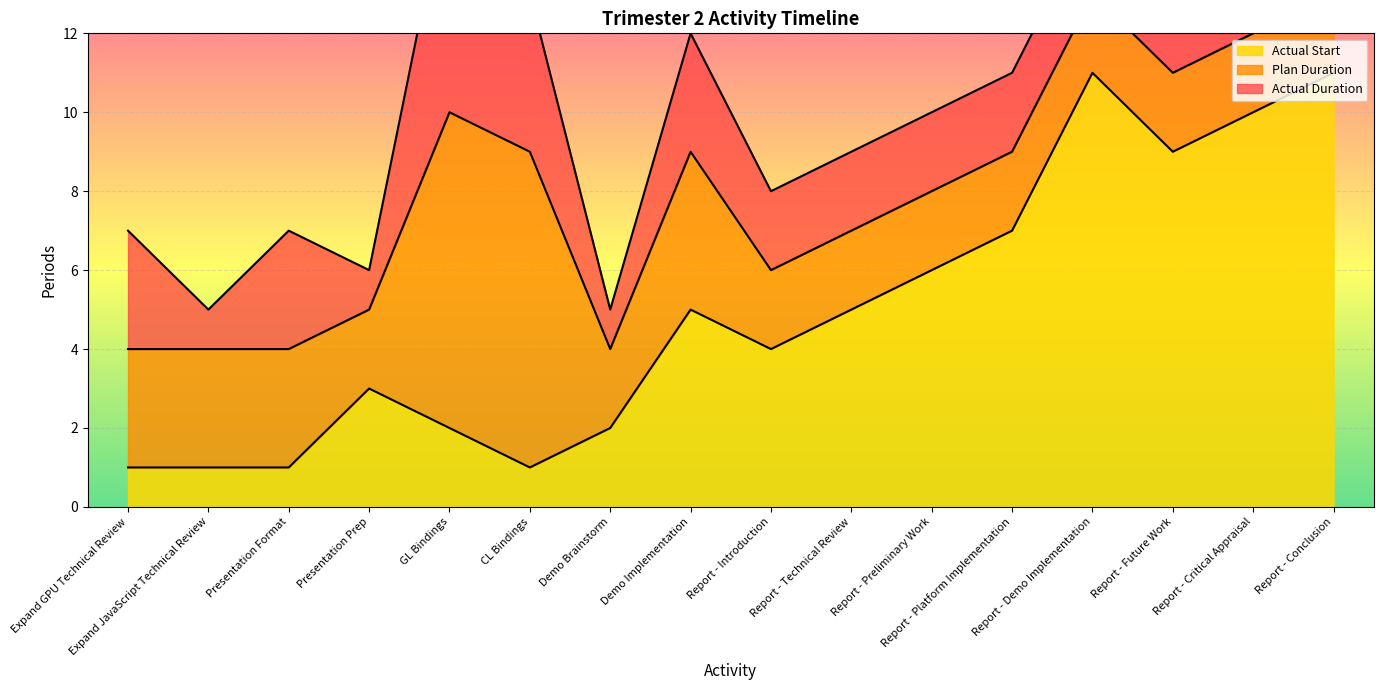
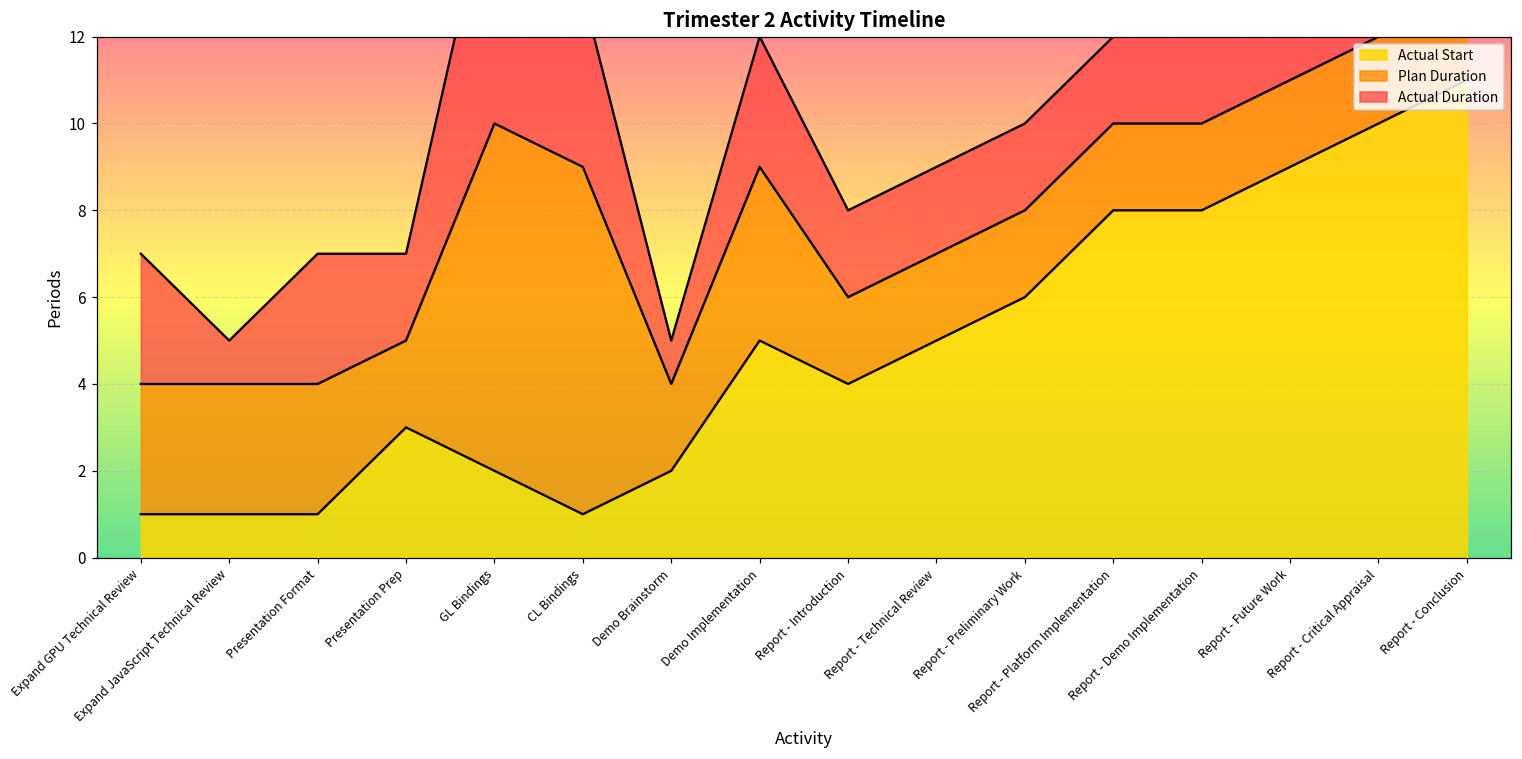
Actual Duration, Presentation Prep: 1 -> 2
Actual Start, Report - Platform Implementation: 7 -> 8
Actual Start, Report - Demo Implementation: 11 -> 8
